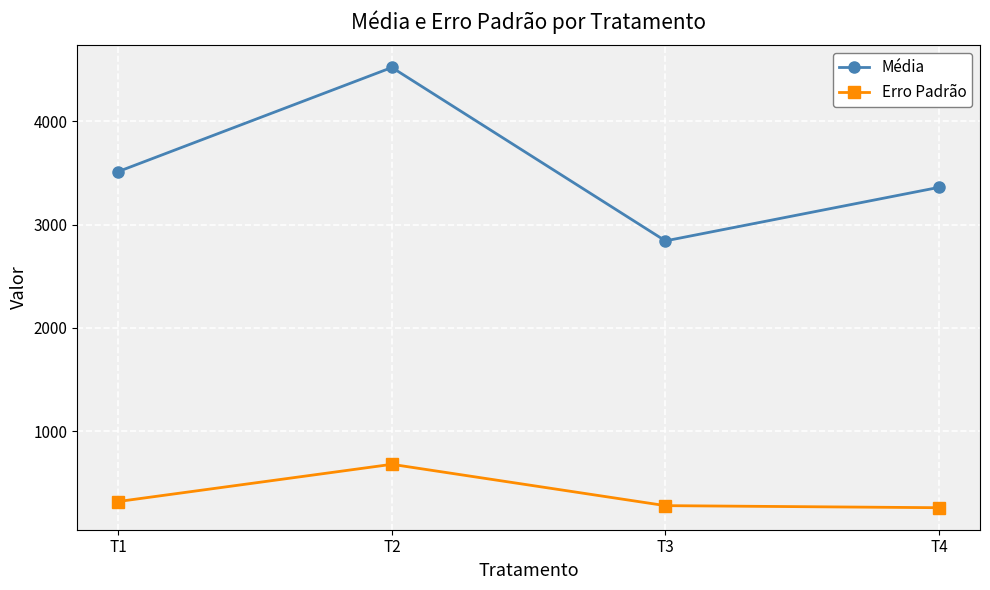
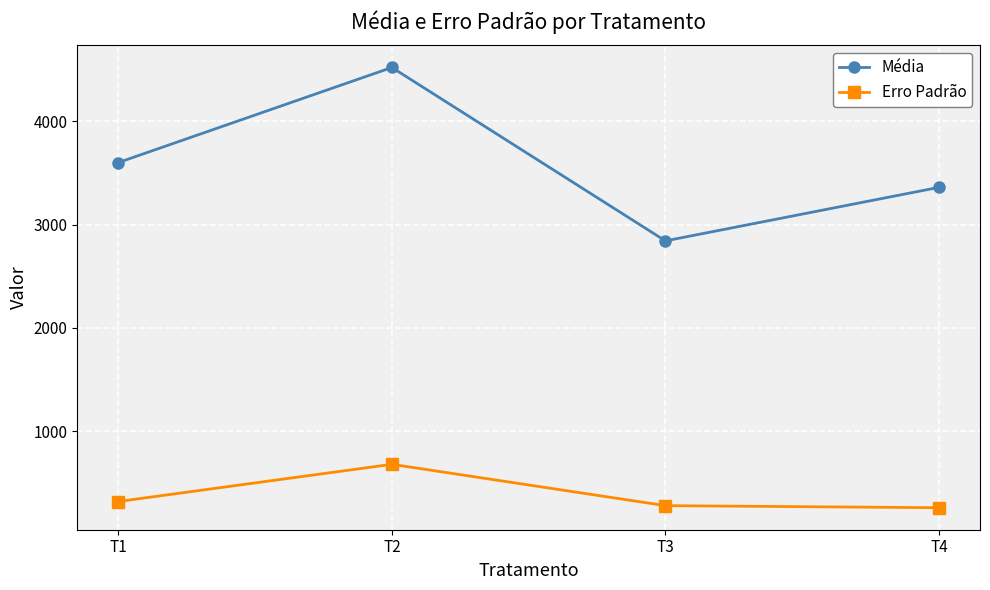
Média, T1: 3510 -> 3600
